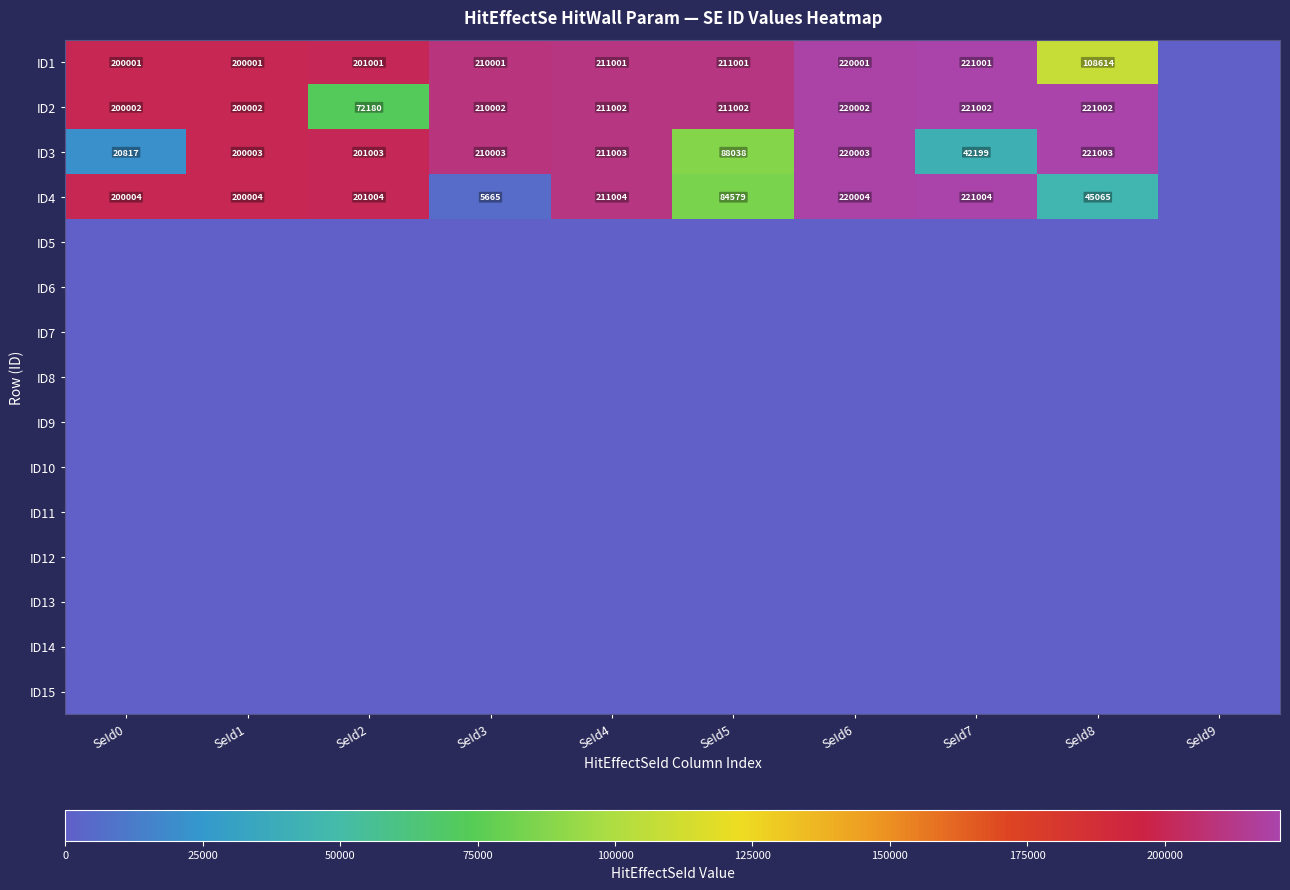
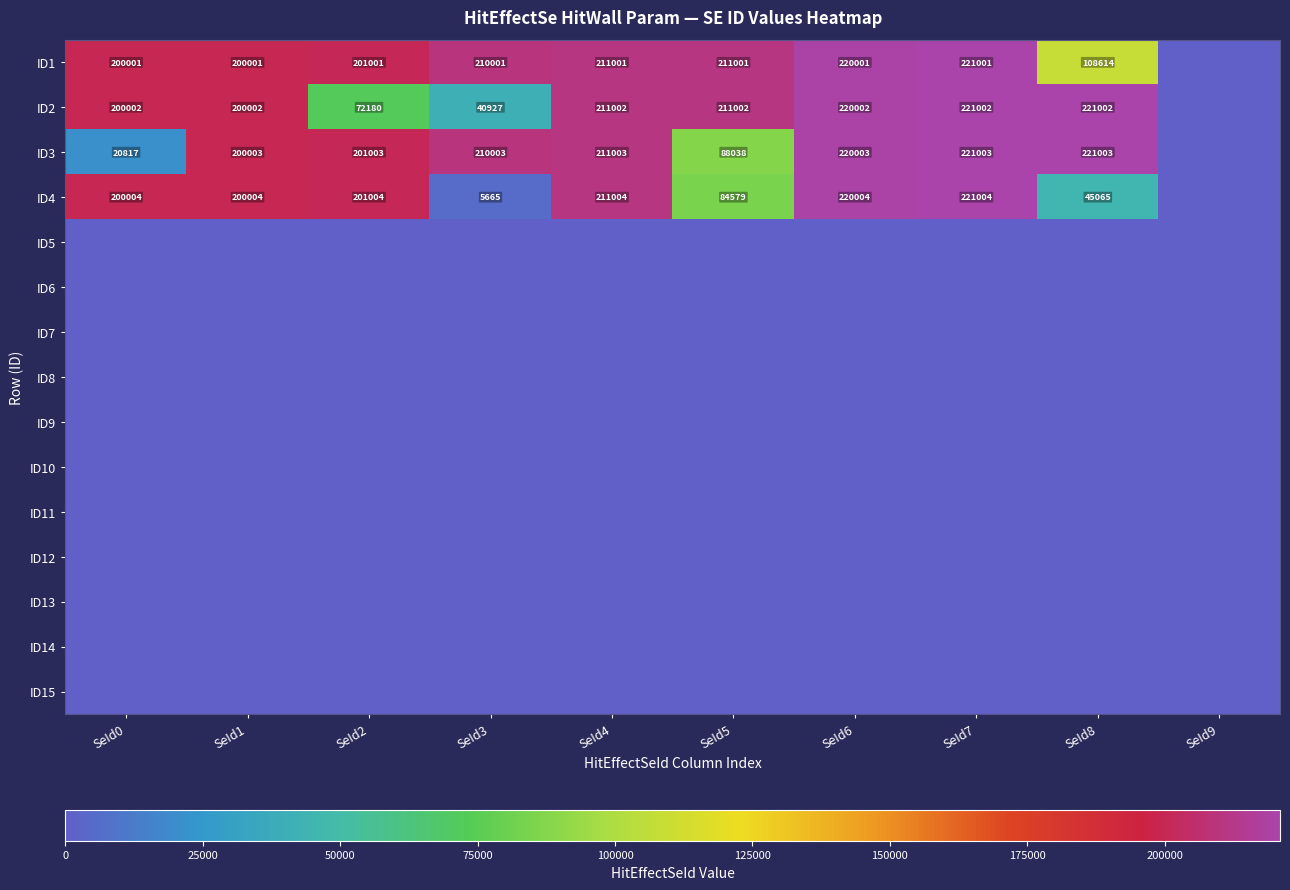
ID2, SeId3: 210002 -> 40927
ID3, SeId7: 42199 -> 221003
